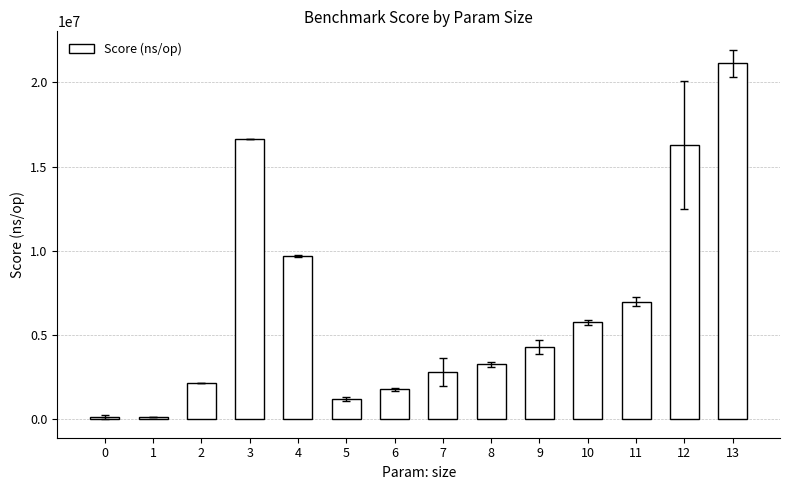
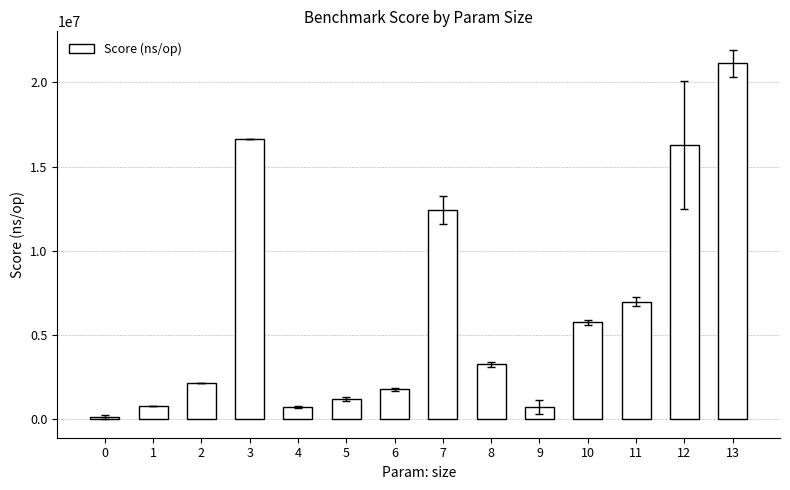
Score (ns/op), 1: 100000 -> 800000
Score (ns/op), 4: 9700000 -> 700000
Score (ns/op), 7: 2800000 -> 12400000
Score (ns/op), 9: 4300000 -> 700000
